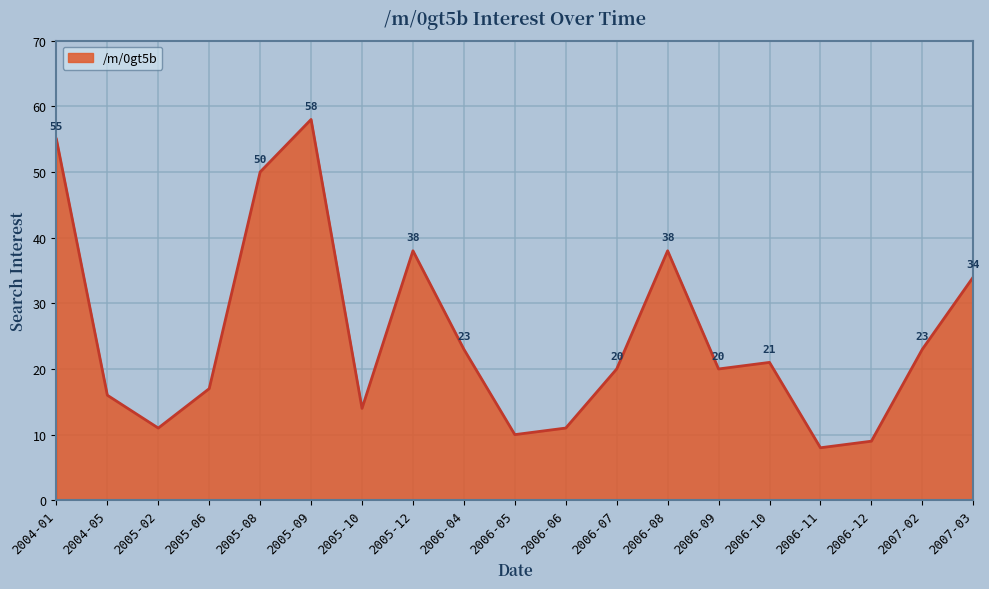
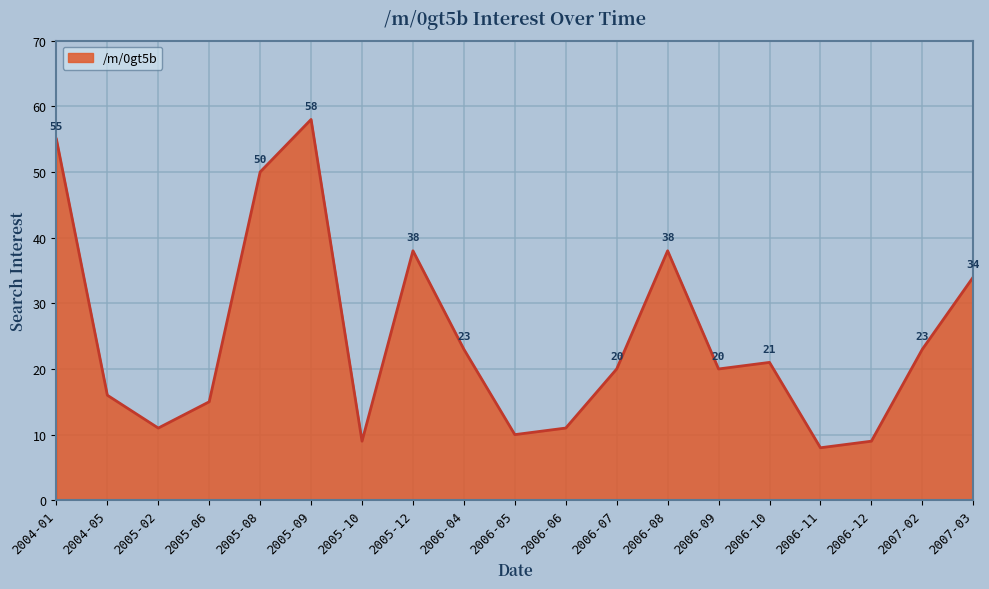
2005-06: 17 -> 15
2005-10: 14 -> 9
